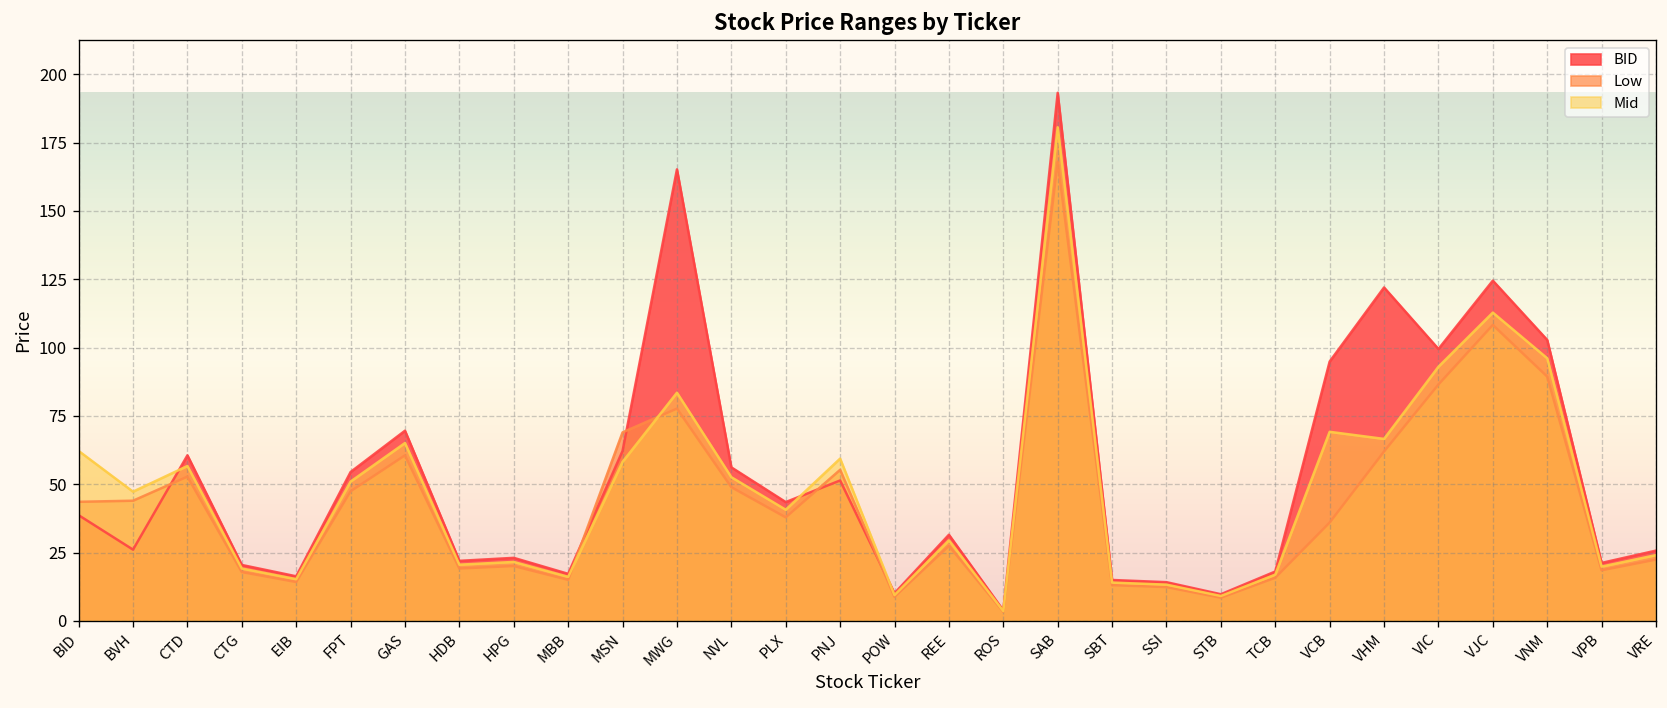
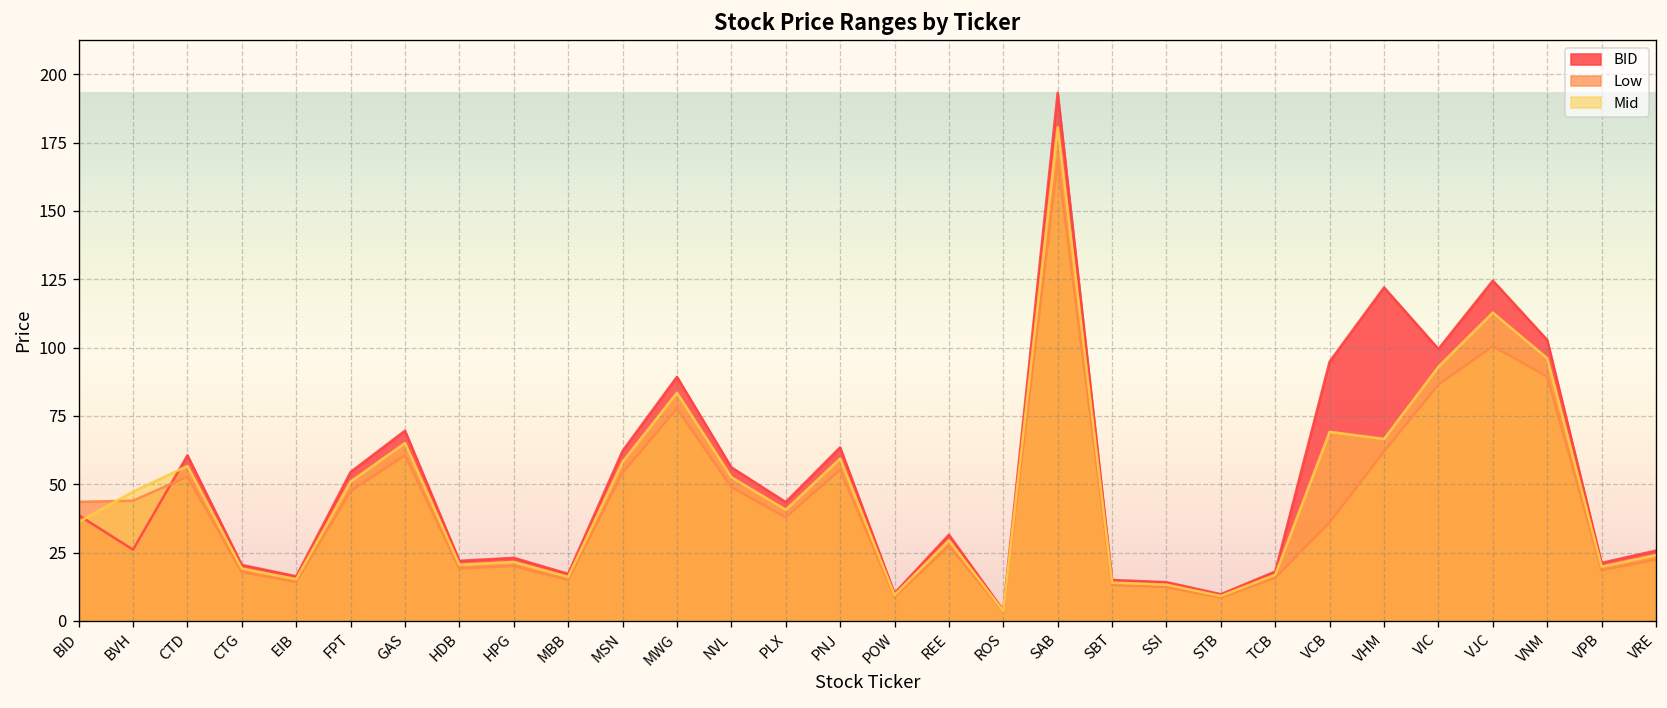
Mid, BID: 62 -> 36
Low, MSN: 69 -> 54
BID, MWG: 165 -> 89
BID, PNJ: 51 -> 64
Low, VJC: 108 -> 101
